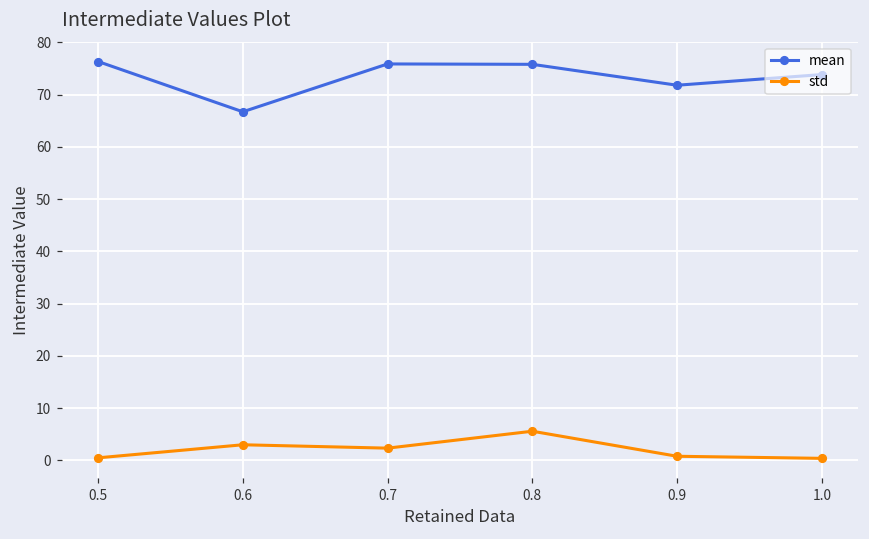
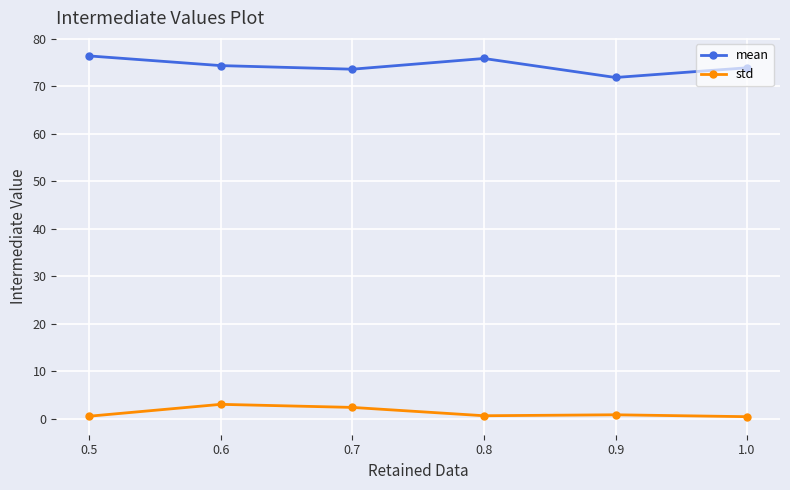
mean, 0.6: 67 -> 74
mean, 0.7: 76 -> 74
std, 0.8: 6 -> 1
